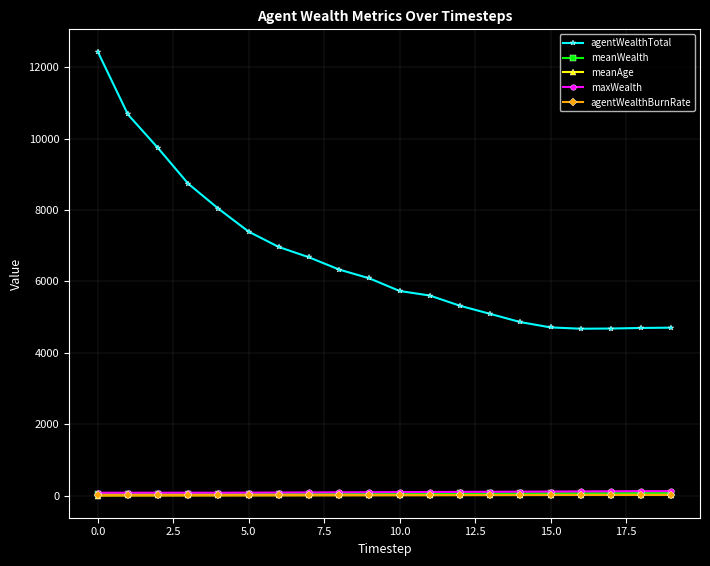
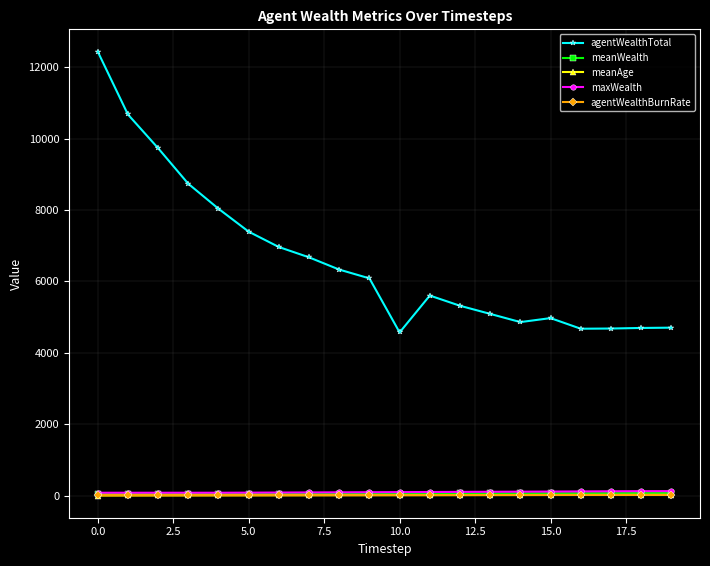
agentWealthTotal, 10.0: 5700 -> 4600
agentWealthTotal, 15.0: 4700 -> 5000
